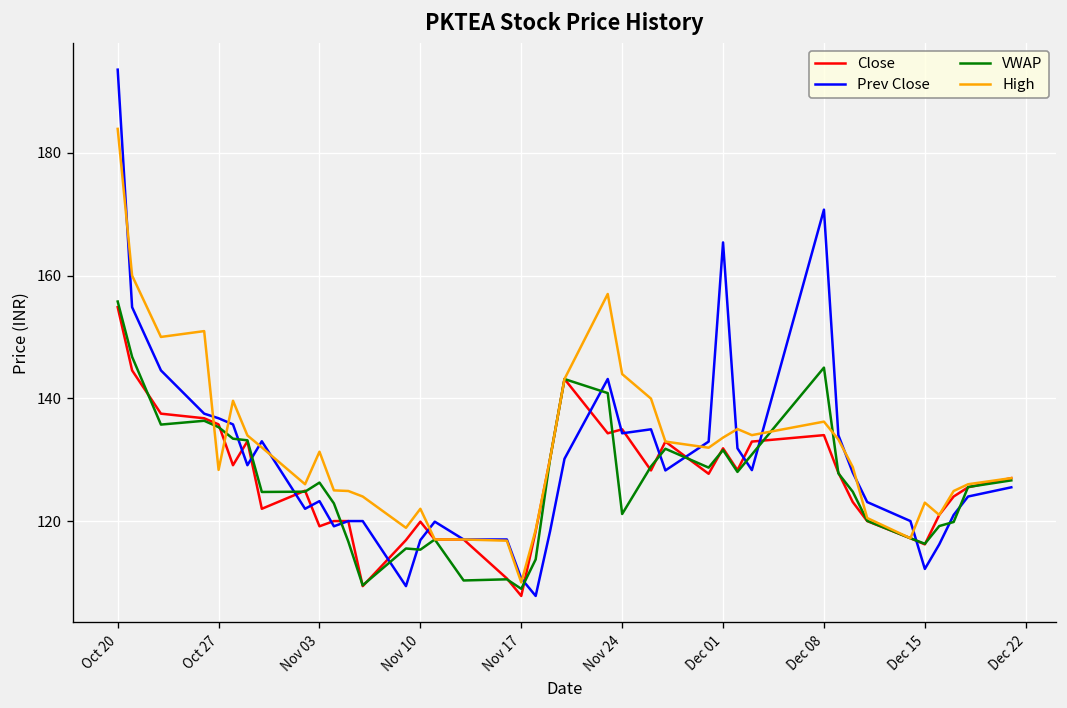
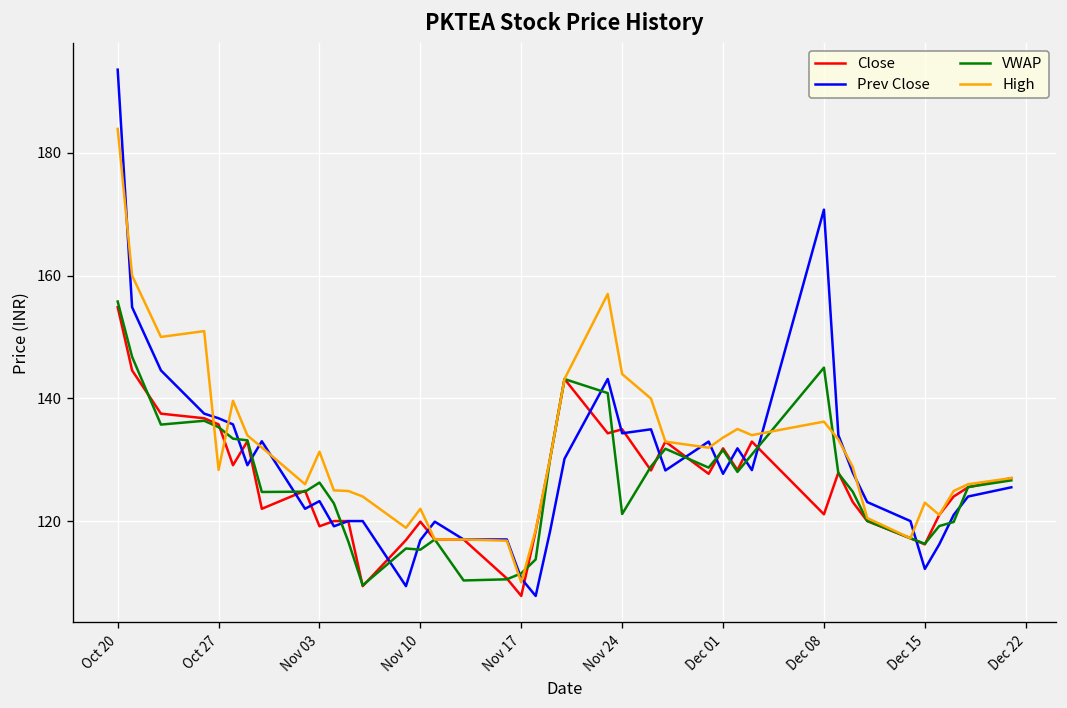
VWAP, Nov 17: 109 -> 111
Prev Close, Dec 01: 165 -> 128
Close, Dec 08: 134 -> 121
